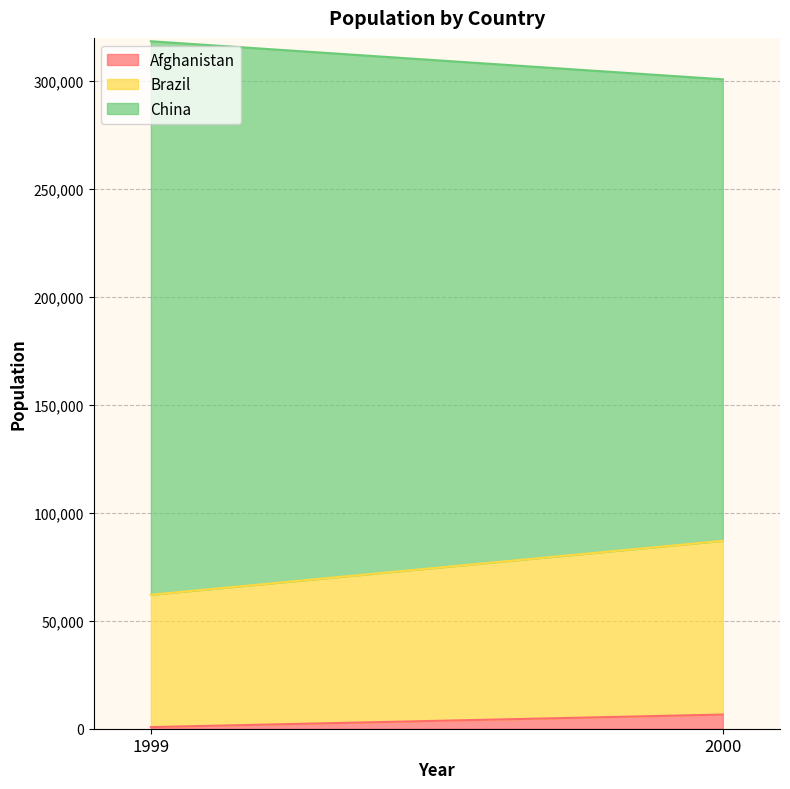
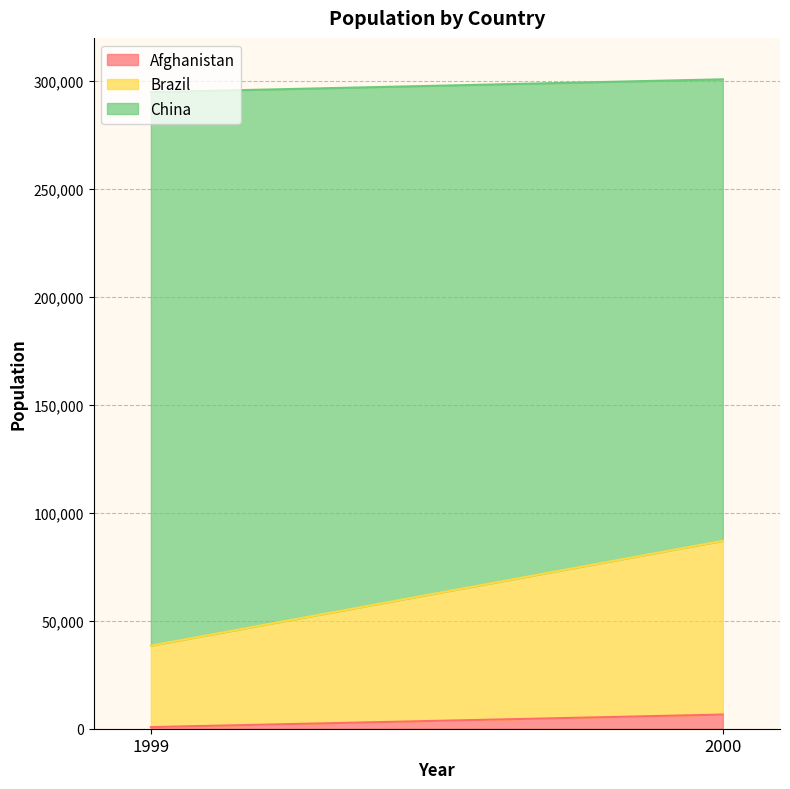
Brazil, 1999: 61,000 -> 38,000
